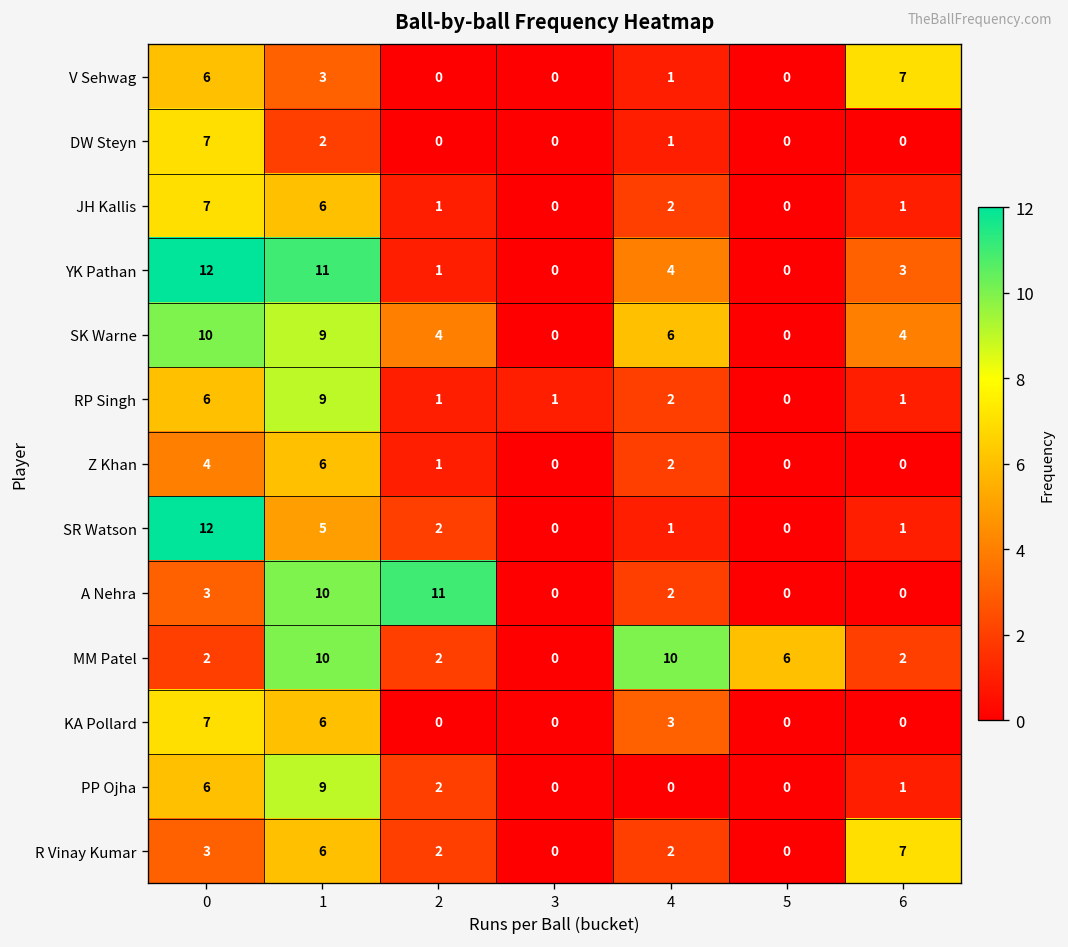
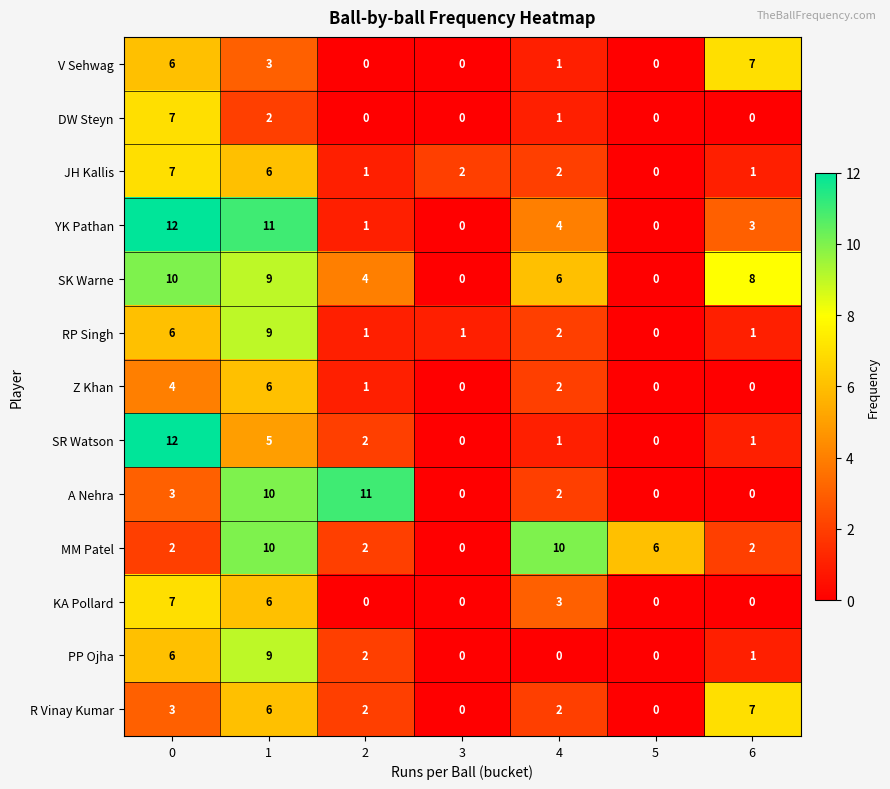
JH Kallis, 3: 0 -> 2
SK Warne, 6: 4 -> 8
